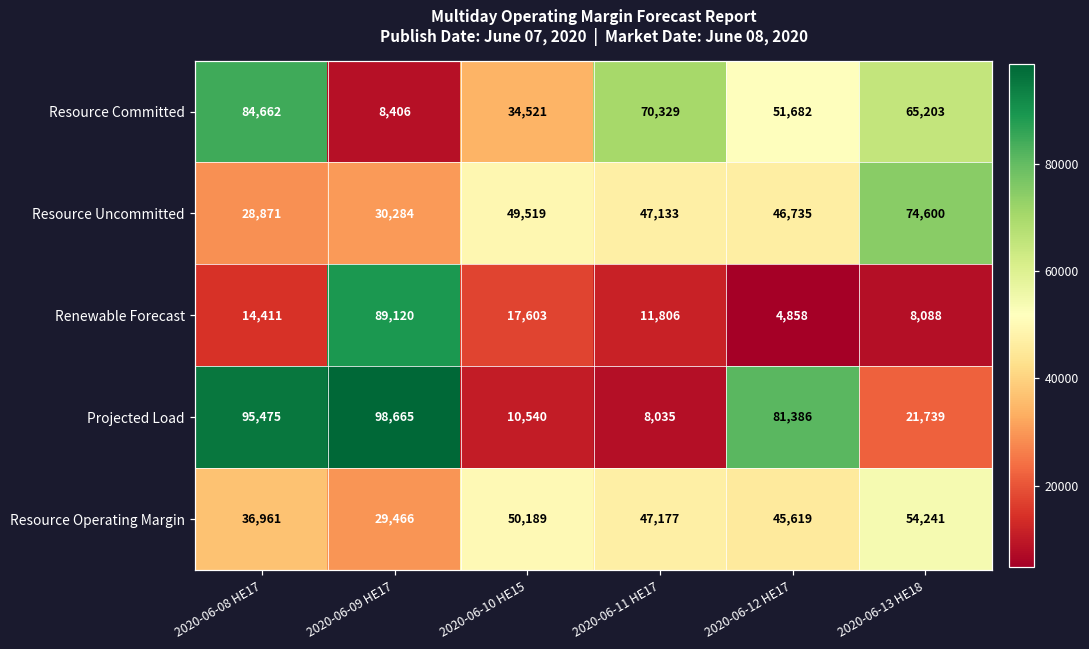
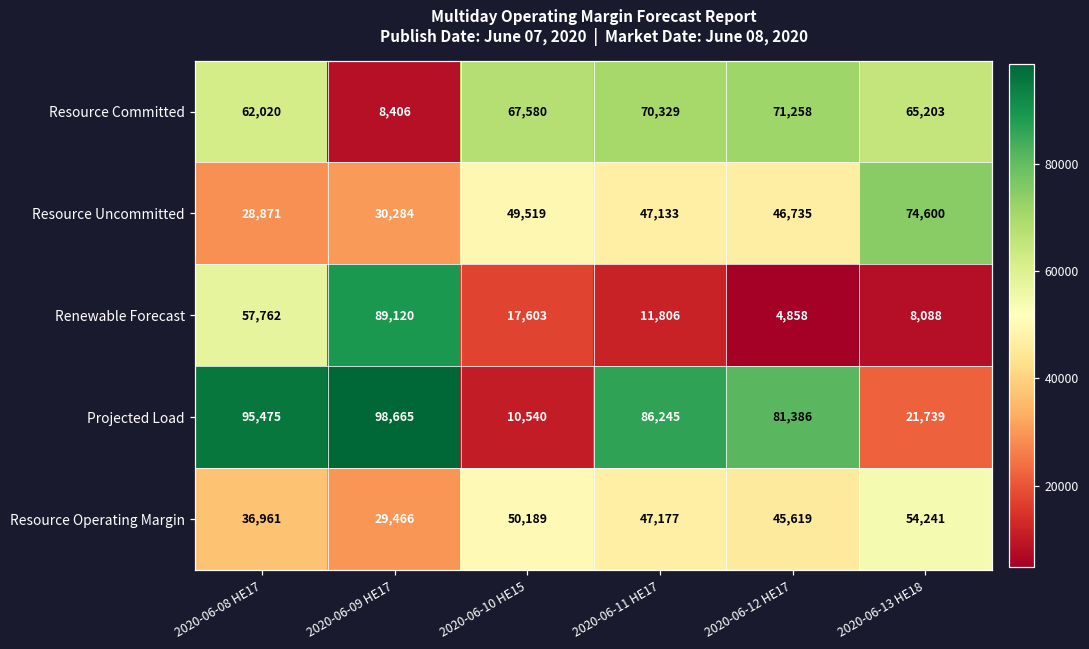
Resource Committed, 2020-06-08 HE17: 84,662 -> 62,020
Resource Committed, 2020-06-10 HE15: 34,521 -> 67,580
Resource Committed, 2020-06-12 HE17: 51,682 -> 71,258
Renewable Forecast, 2020-06-08 HE17: 14,411 -> 57,762
Projected Load, 2020-06-11 HE17: 8,035 -> 86,245
